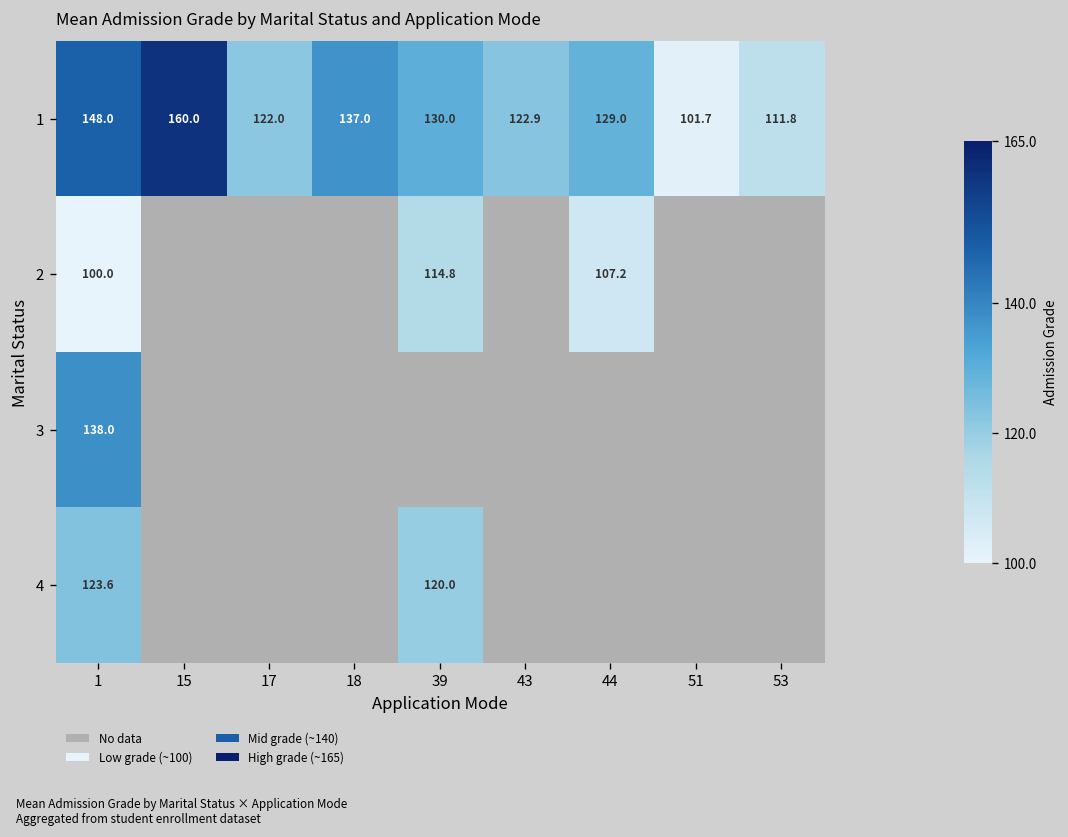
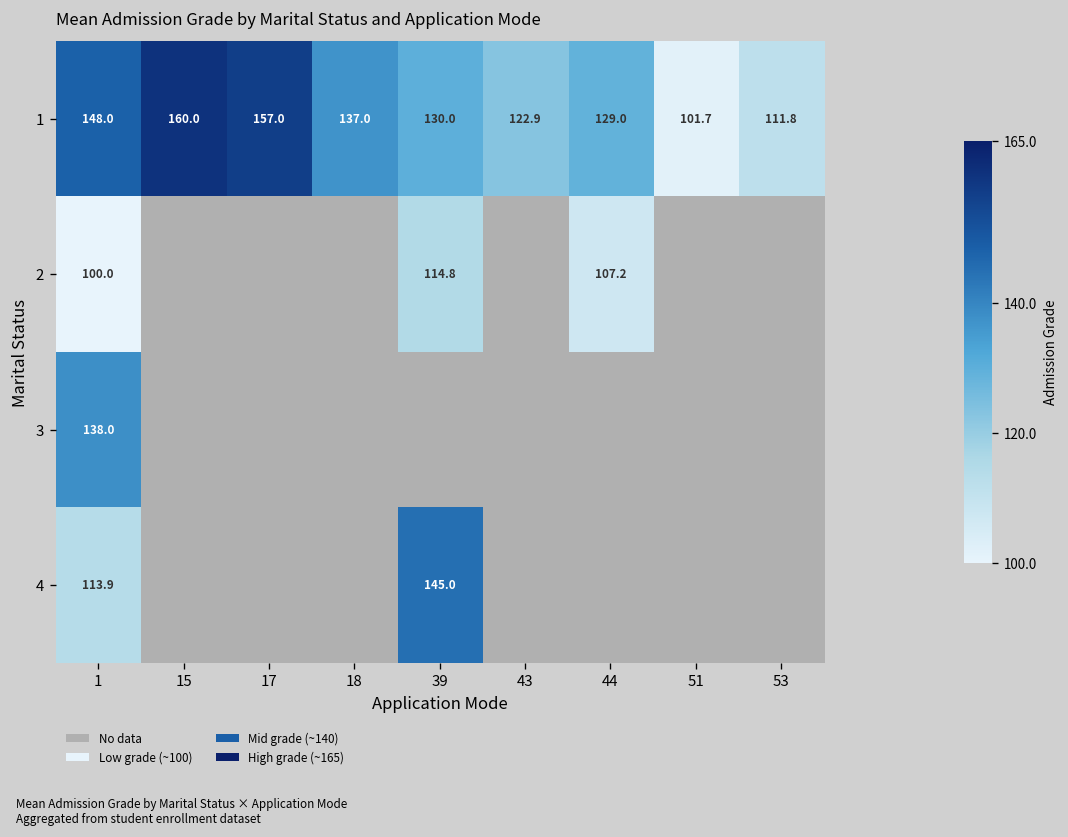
1, 17: 122.0 -> 157.0
4, 1: 123.6 -> 113.9
4, 39: 120.0 -> 145.0
